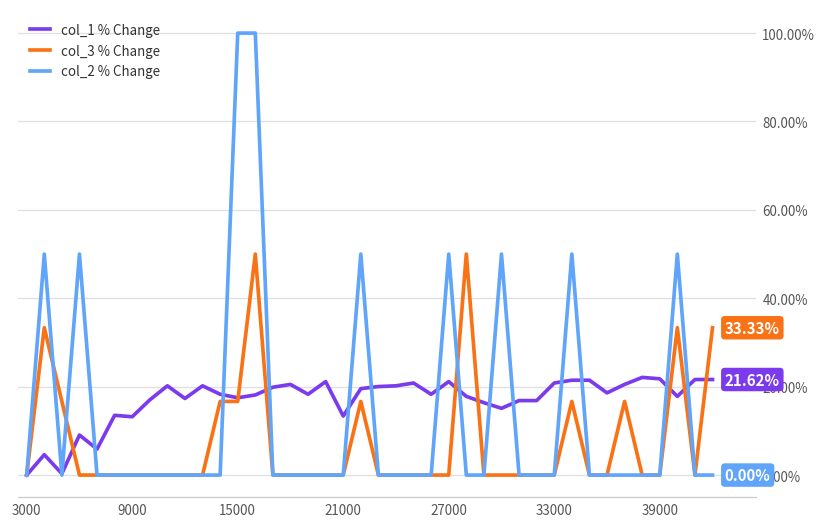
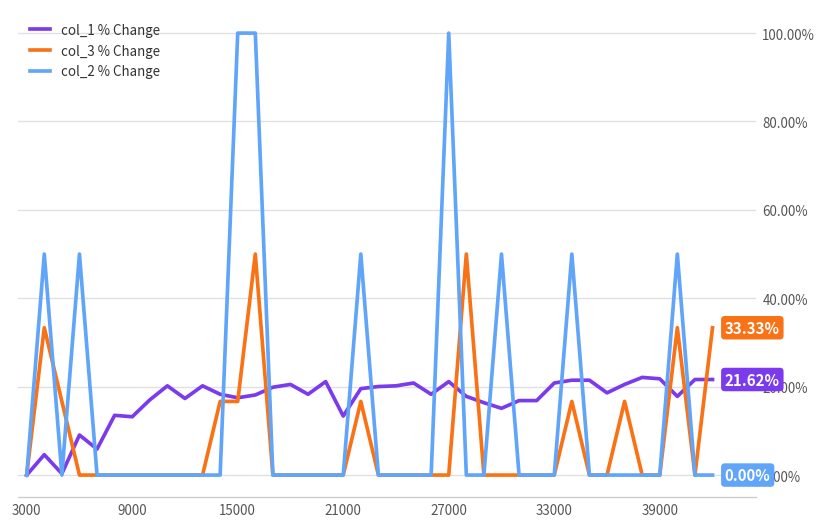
col_2 % Change, 27000: 50% -> 100%
